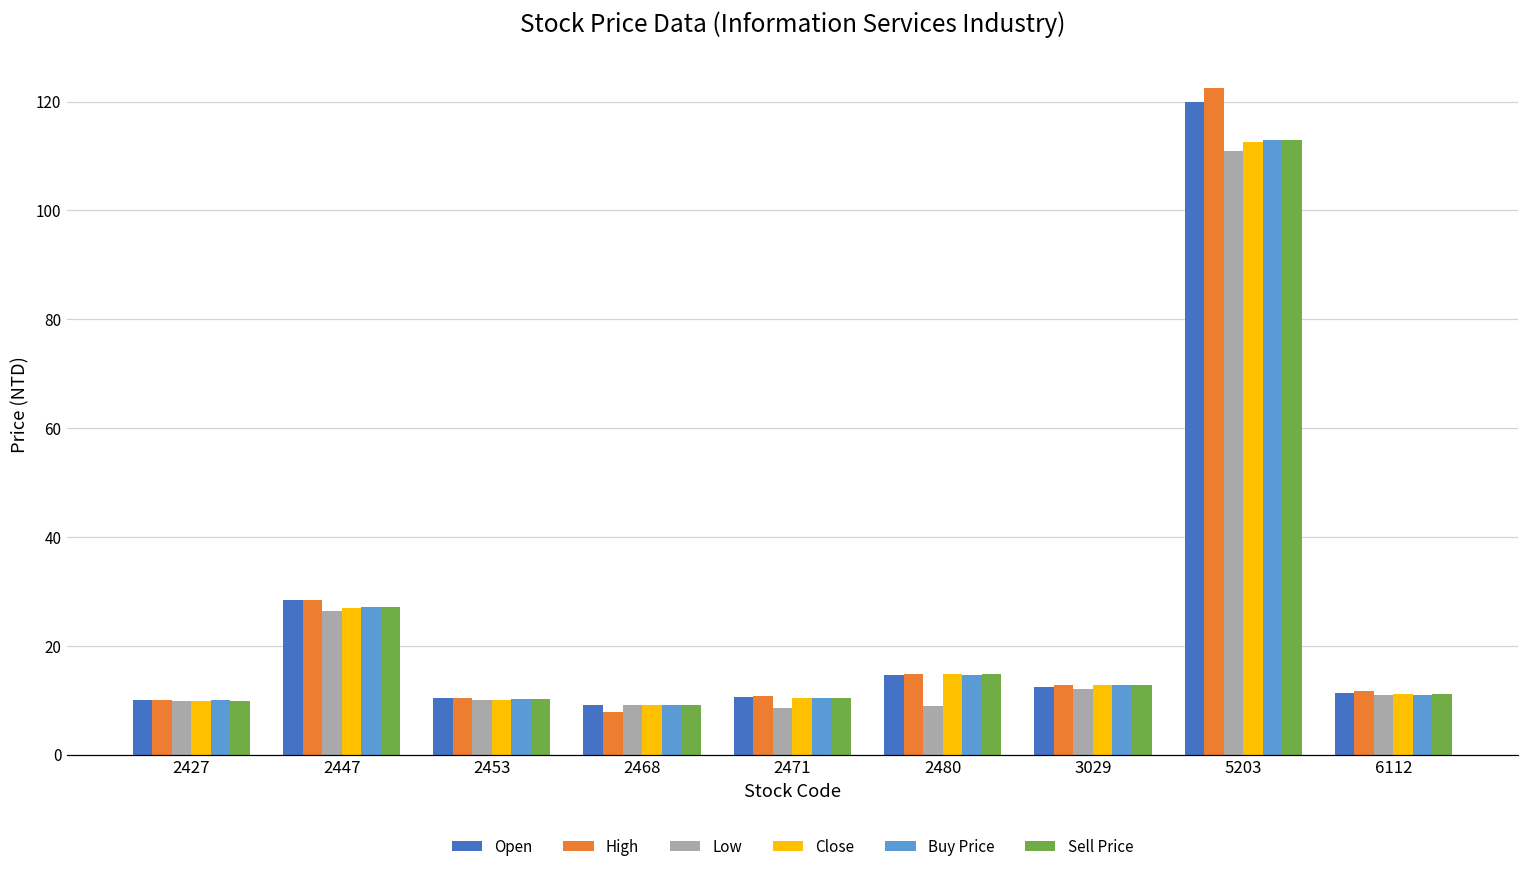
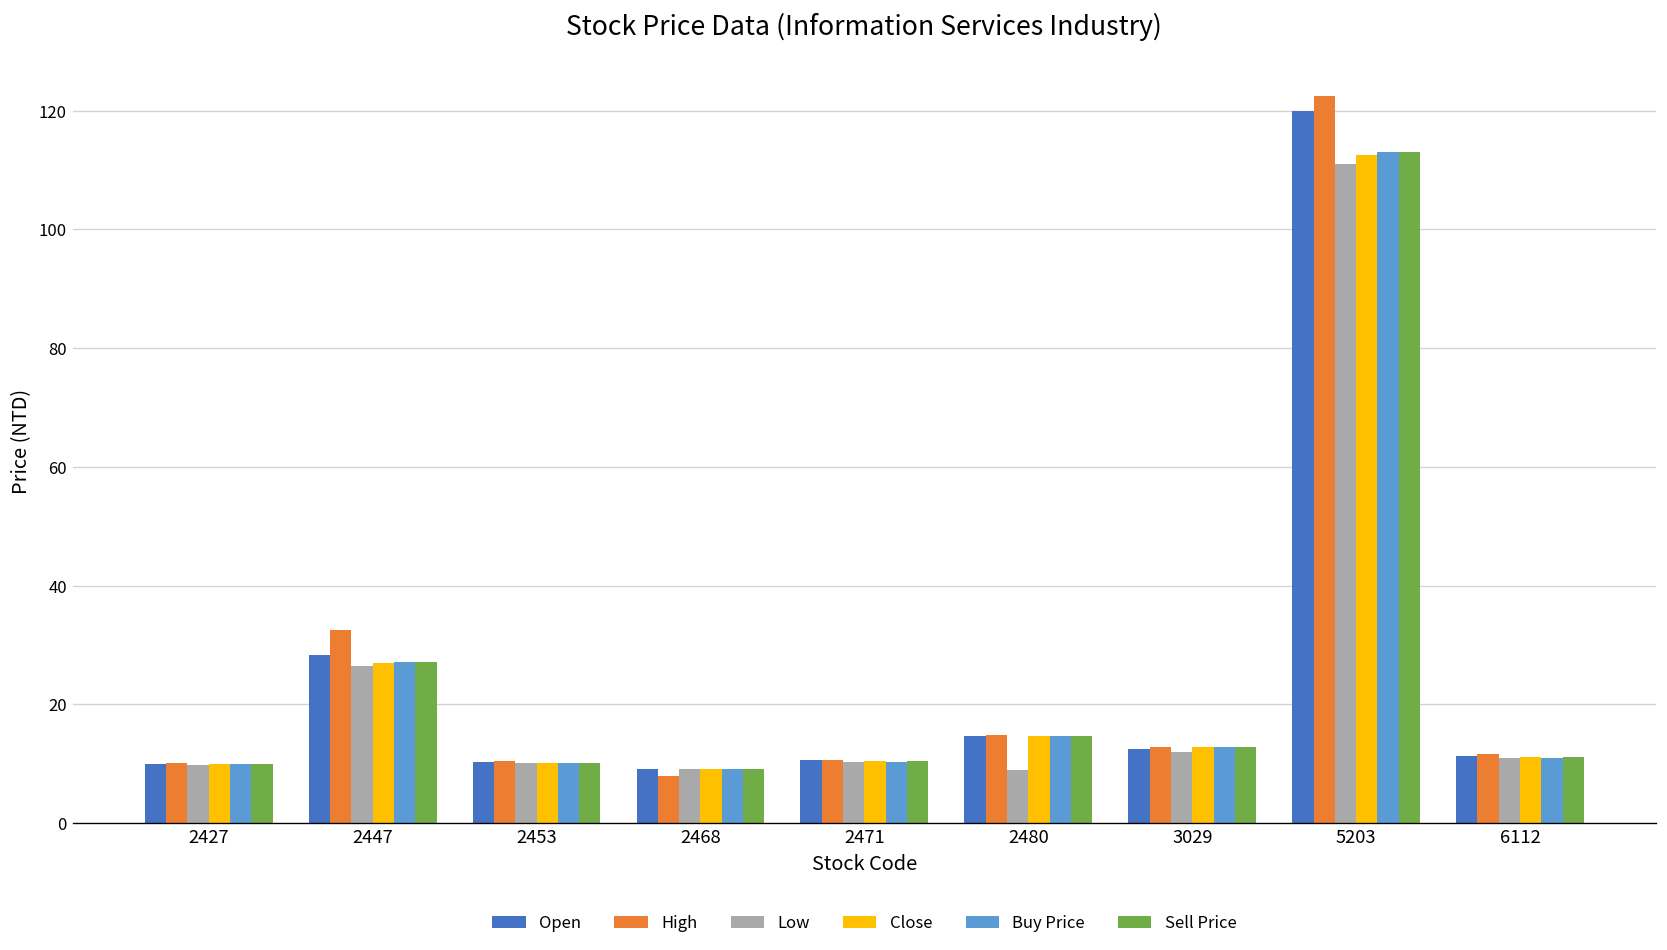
High, 2447: 28 -> 33
Low, 2471: 9 -> 10
